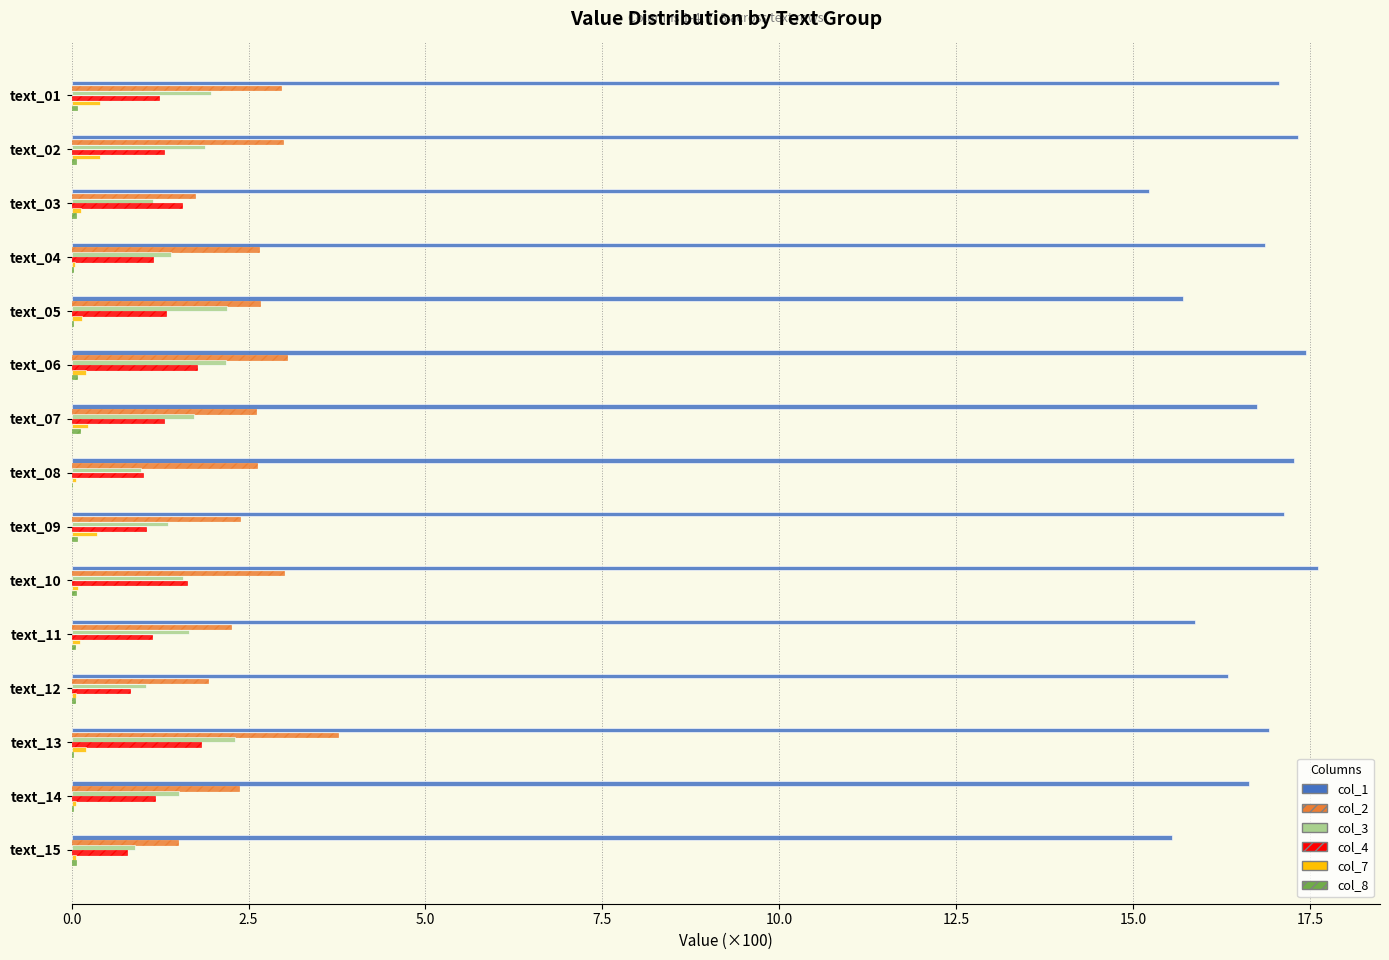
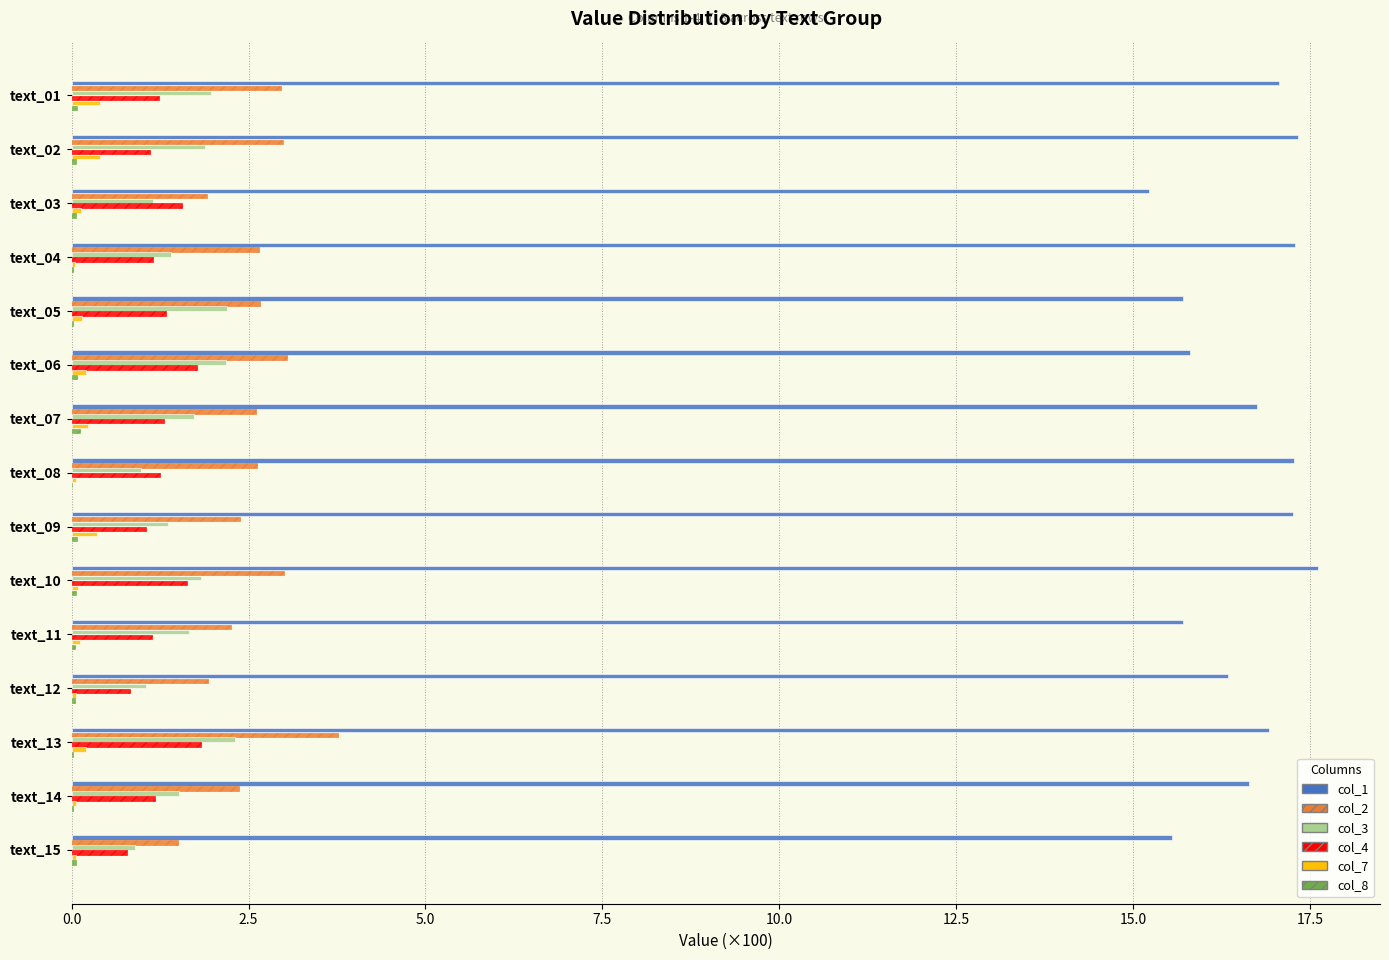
col_4, text_02: 1.3 -> 1.1
col_2, text_03: 1.7 -> 1.9
col_1, text_04: 16.9 -> 17.3
col_1, text_06: 17.4 -> 15.8
col_4, text_08: 1.0 -> 1.3
col_1, text_09: 17.1 -> 17.3
col_3, text_10: 1.6 -> 1.8
col_1, text_11: 15.9 -> 15.7
